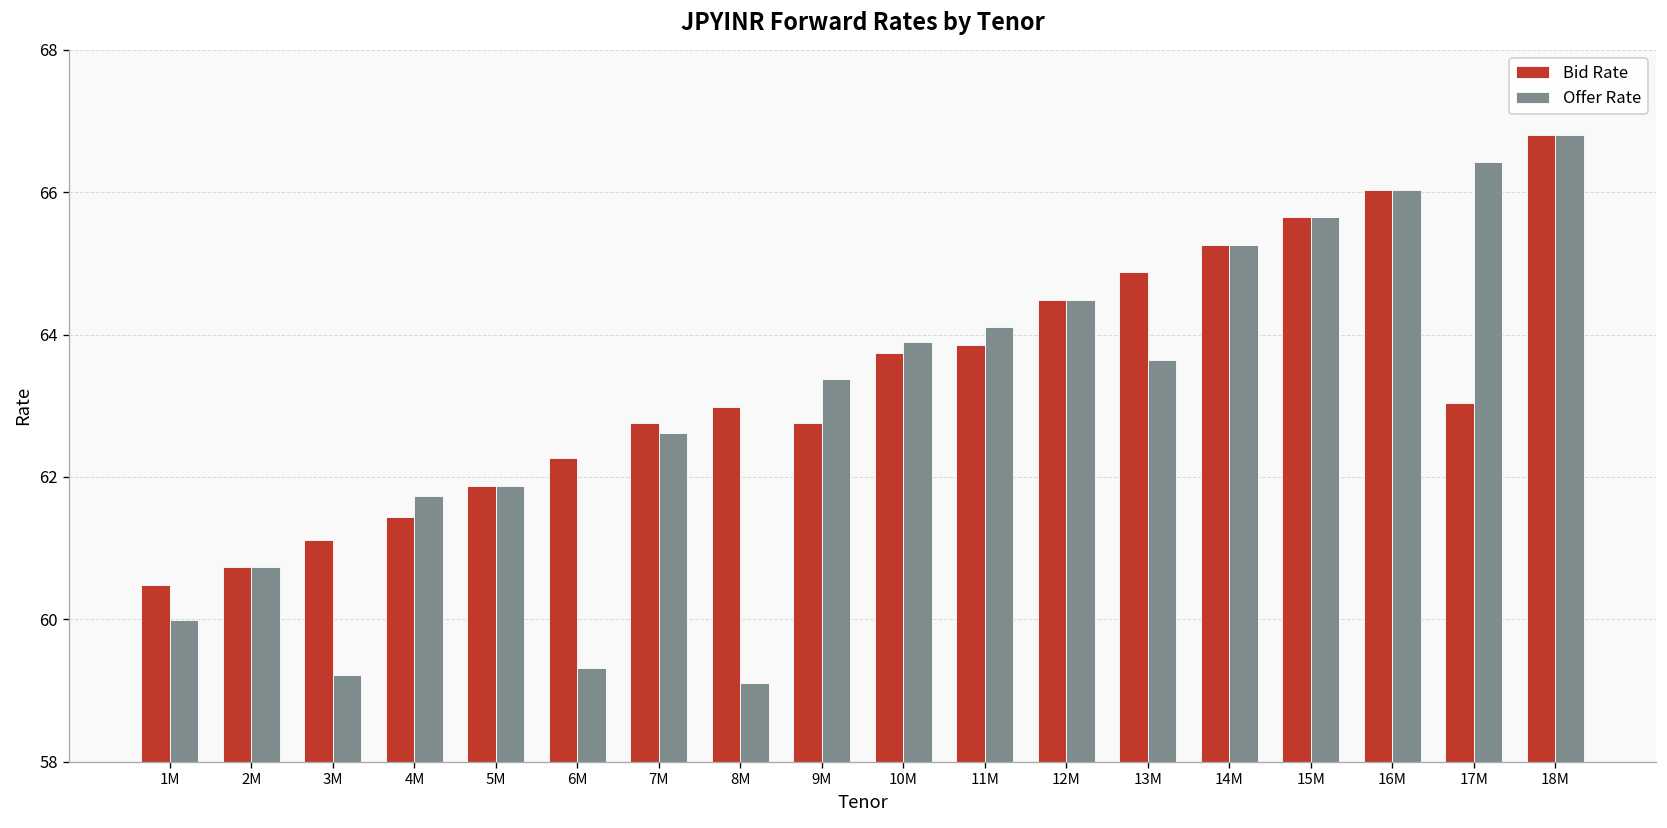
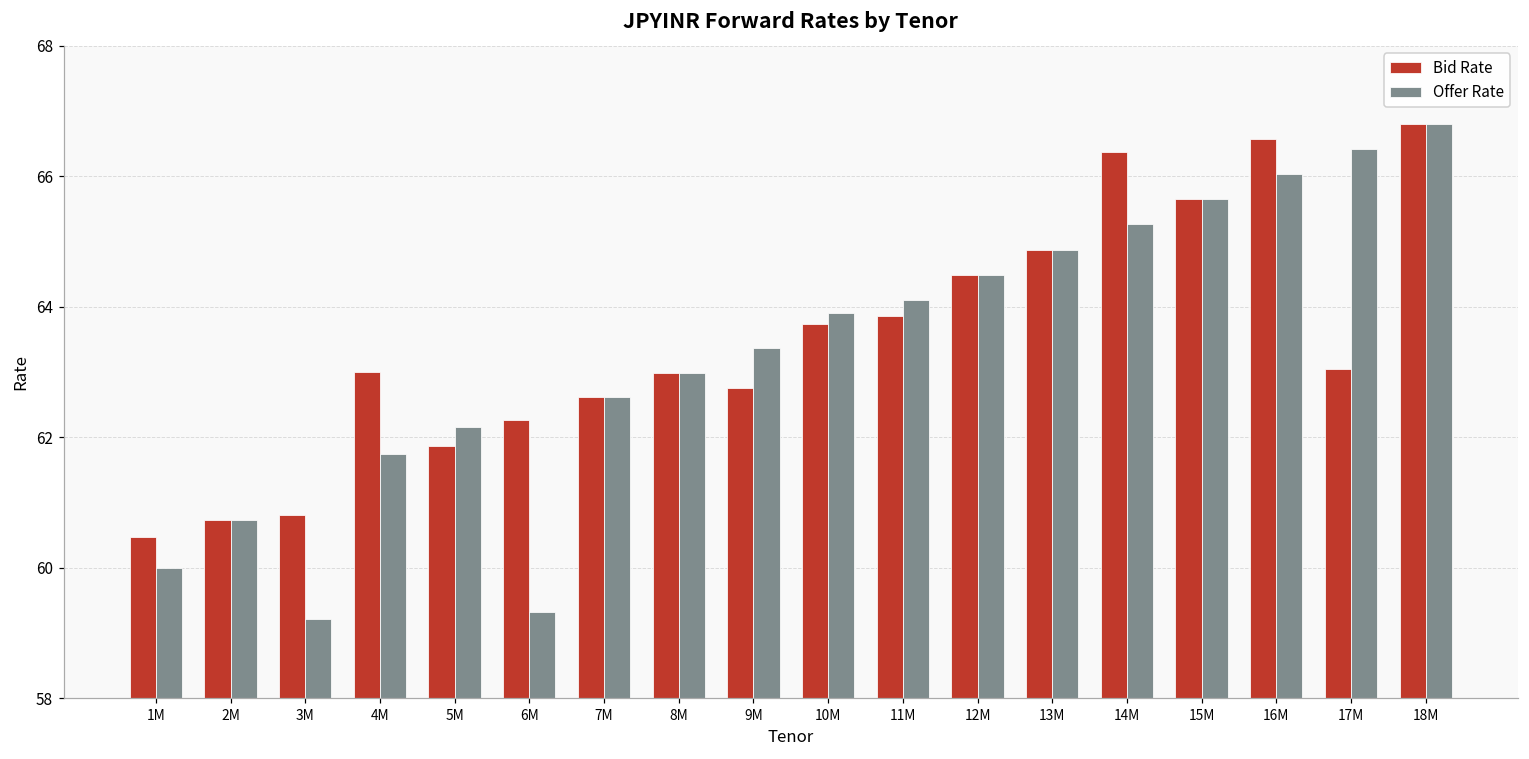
Bid Rate, 3M: 61.1 -> 60.8
Bid Rate, 4M: 61.4 -> 63.0
Offer Rate, 5M: 61.9 -> 62.2
Bid Rate, 7M: 62.8 -> 62.6
Offer Rate, 8M: 59.1 -> 63.0
Offer Rate, 13M: 63.7 -> 64.9
Bid Rate, 14M: 65.3 -> 66.4
Bid Rate, 16M: 66.0 -> 66.6
